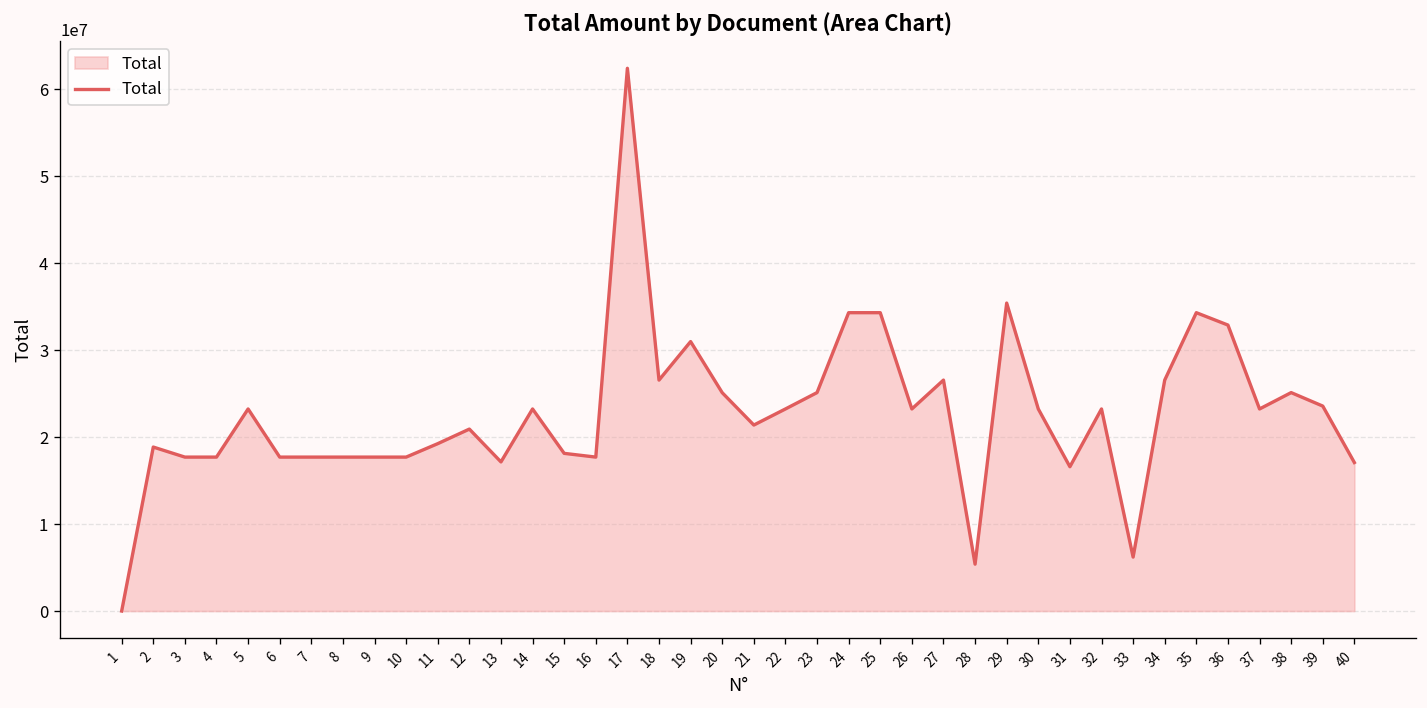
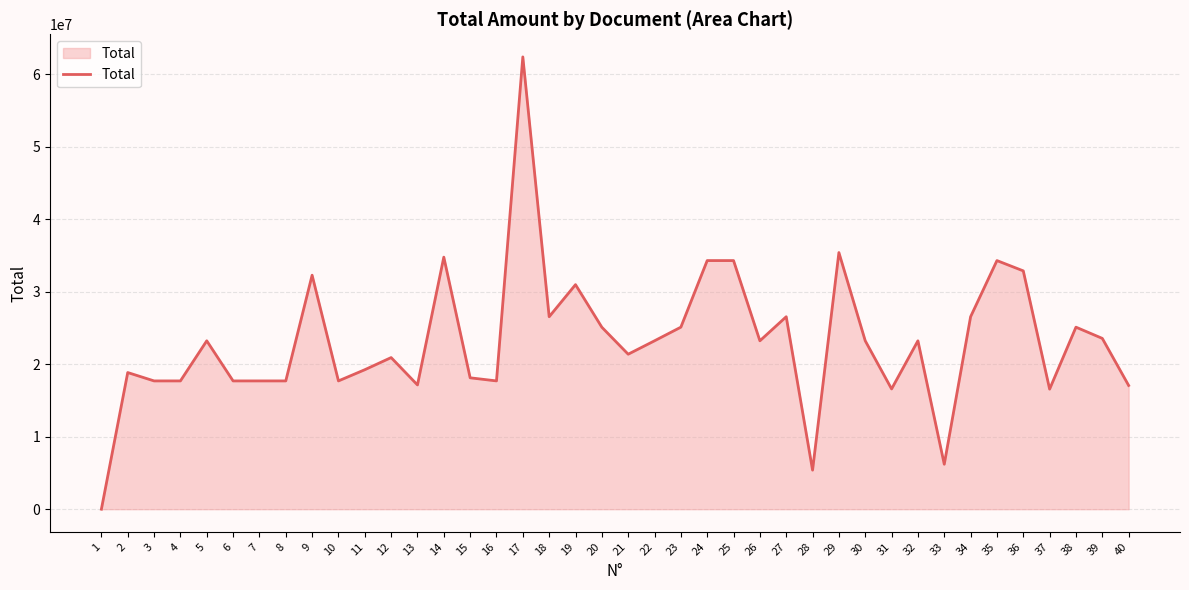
9: 18000000 -> 32000000
14: 23000000 -> 35000000
37: 23000000 -> 17000000
